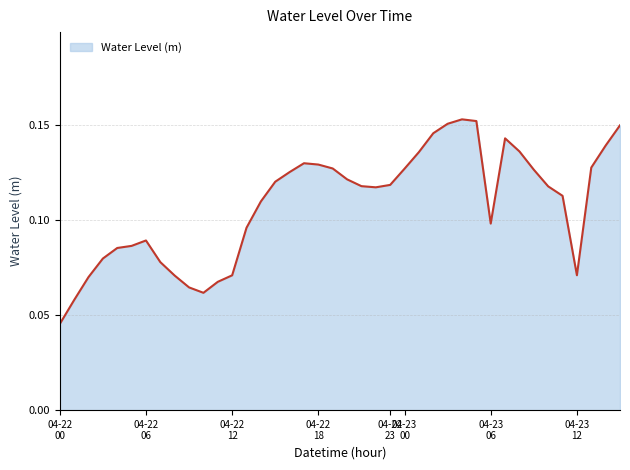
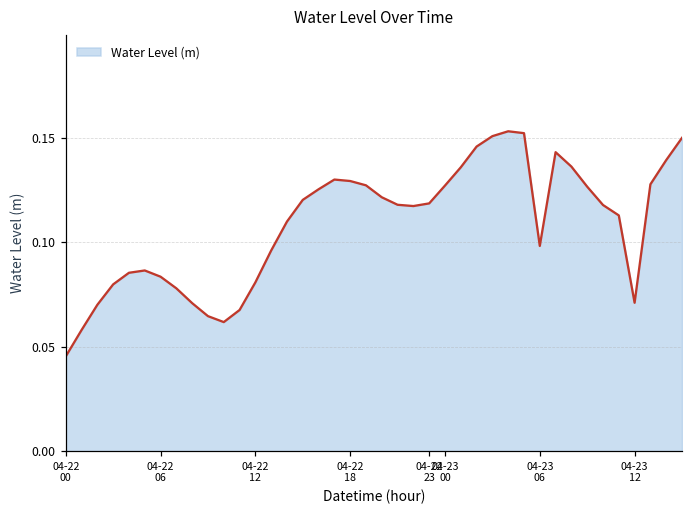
04-22 06: 0.089 -> 0.084
04-22 12: 0.071 -> 0.081
